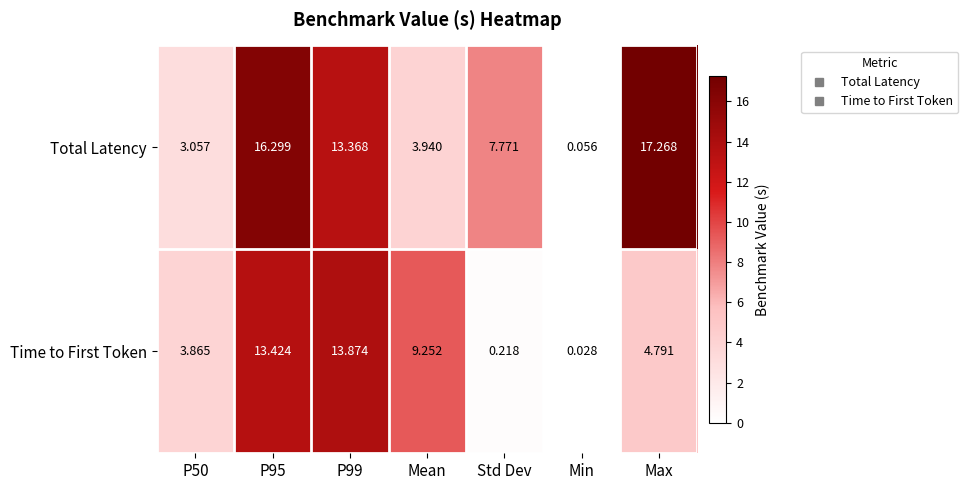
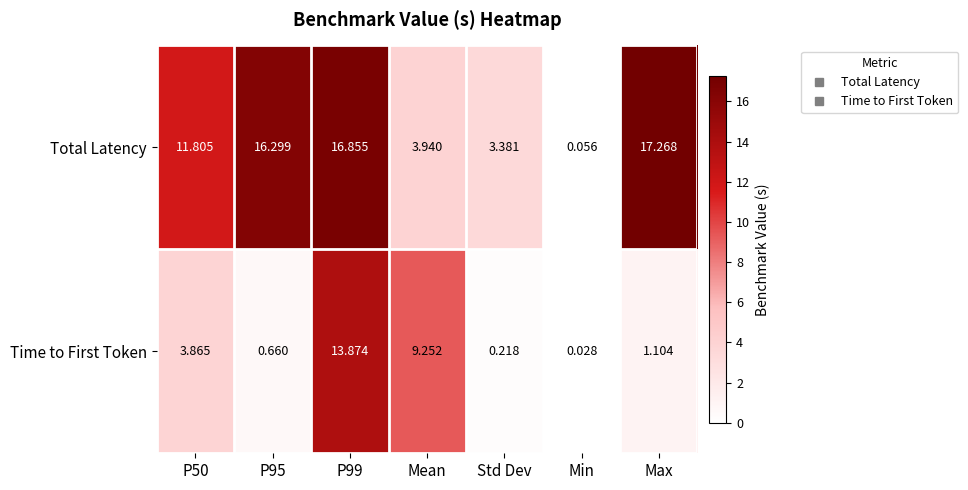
Total Latency, P50: 3.057 -> 11.805
Total Latency, P99: 13.368 -> 16.855
Total Latency, Std Dev: 7.771 -> 3.381
Time to First Token, P95: 13.424 -> 0.660
Time to First Token, Max: 4.791 -> 1.104
